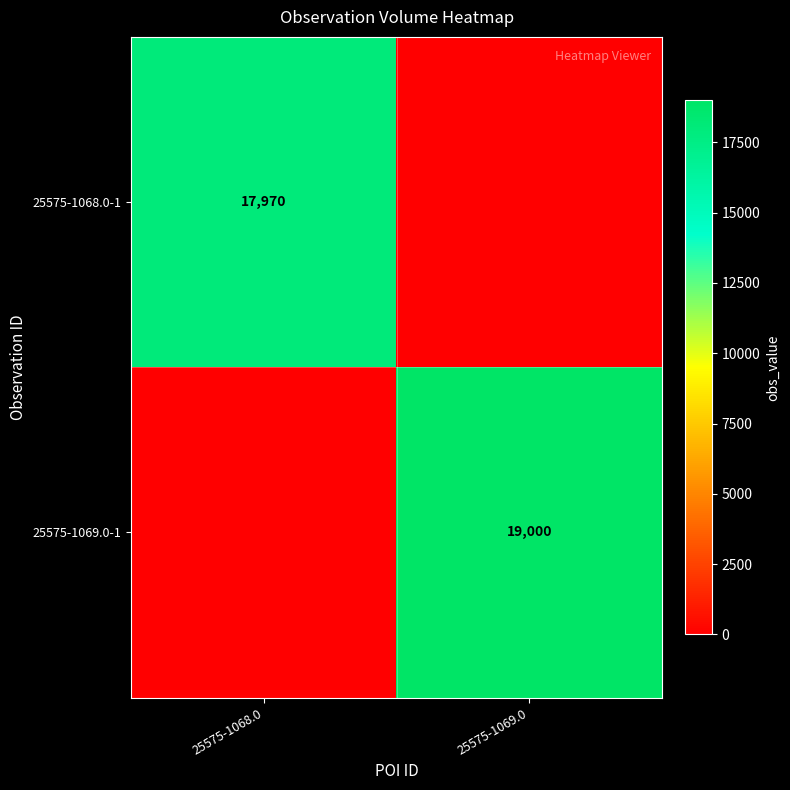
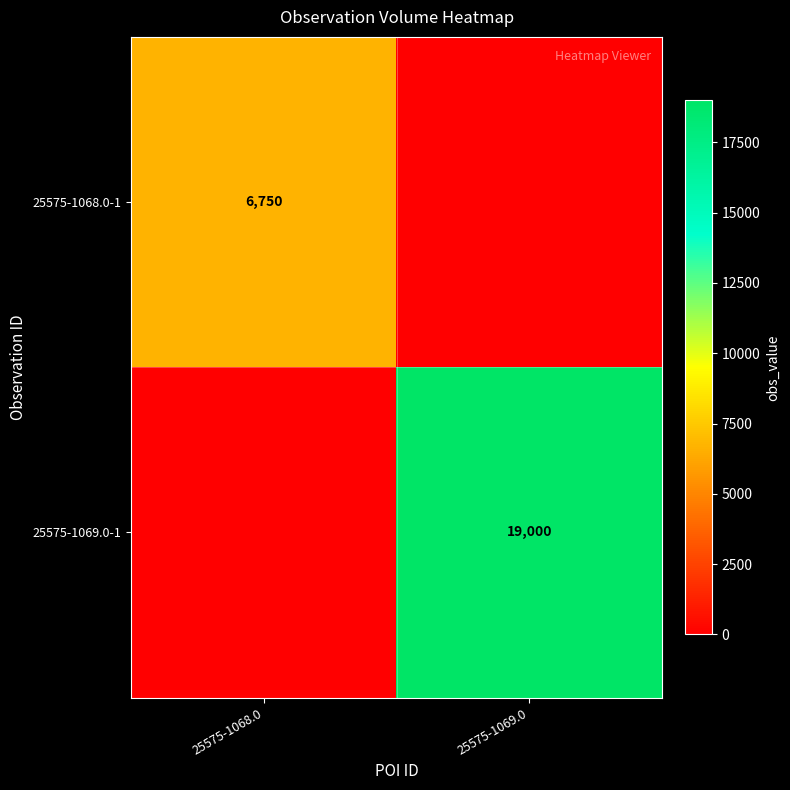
25575-1068.0-1, 25575-1068.0: 17,970 -> 6,750
